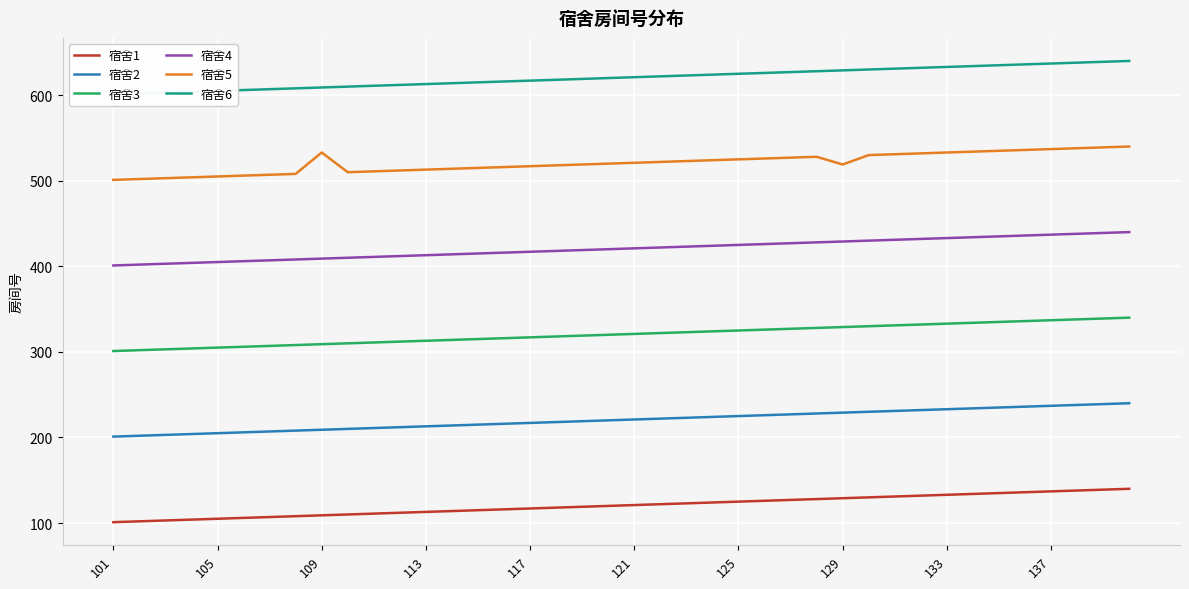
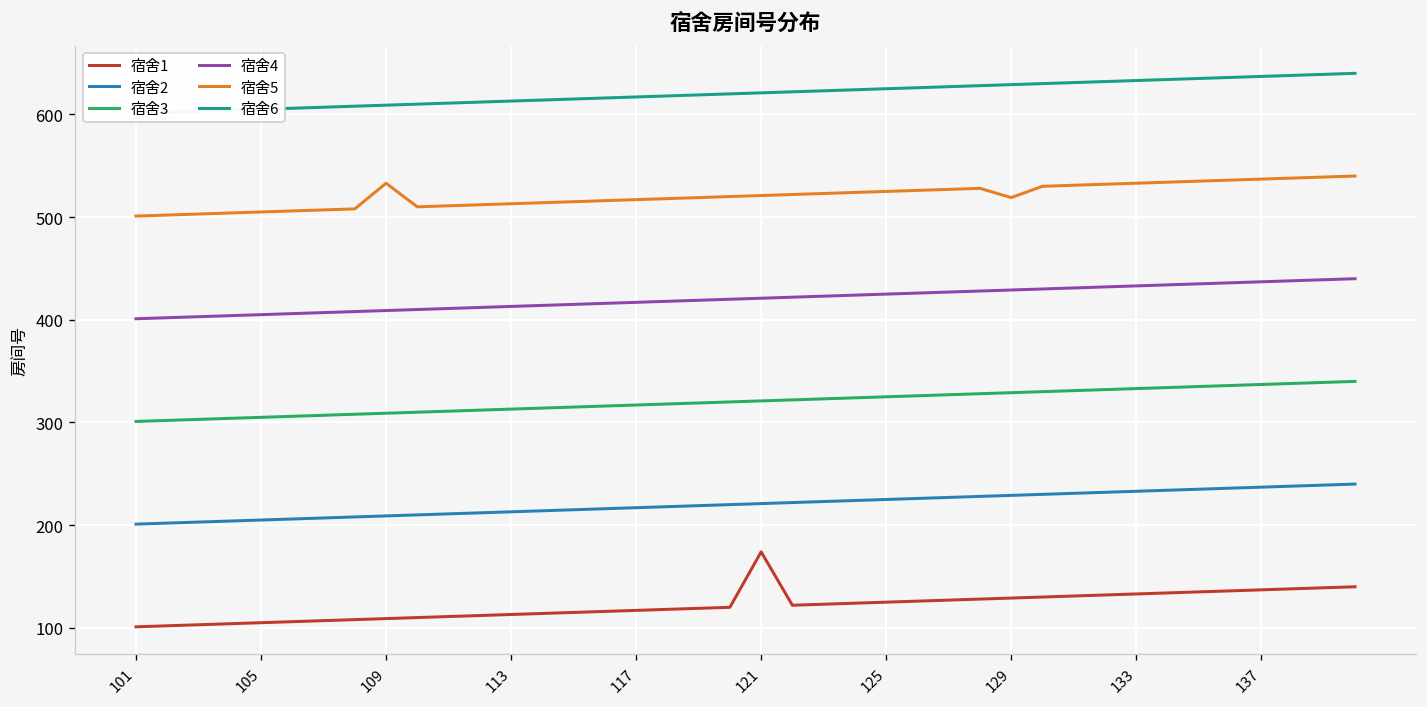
宿舍1, 121: 120 -> 170
